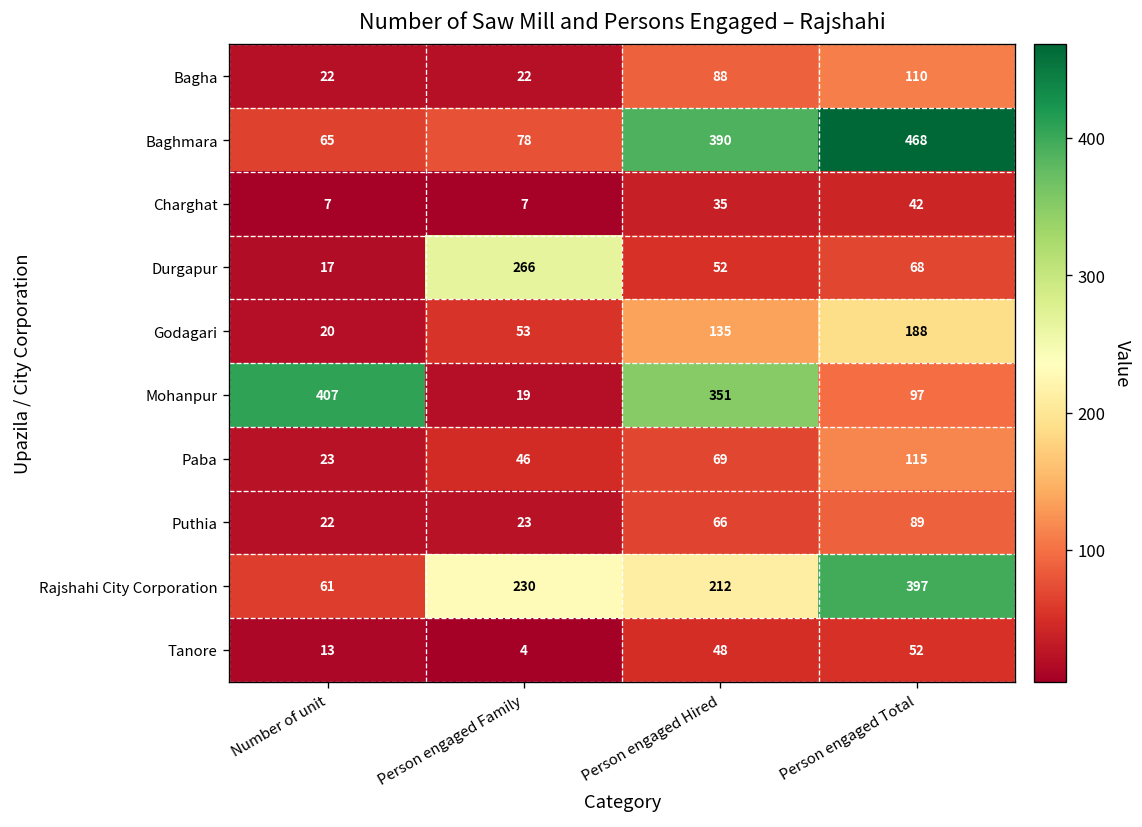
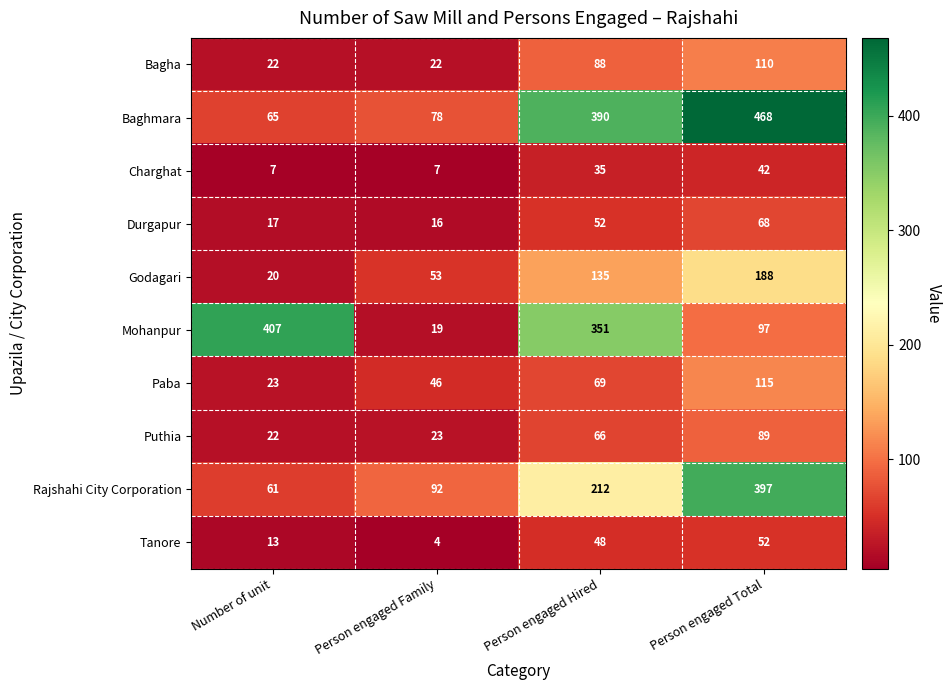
Durgapur, Person engaged Family: 266 -> 16
Rajshahi City Corporation, Person engaged Family: 230 -> 92
